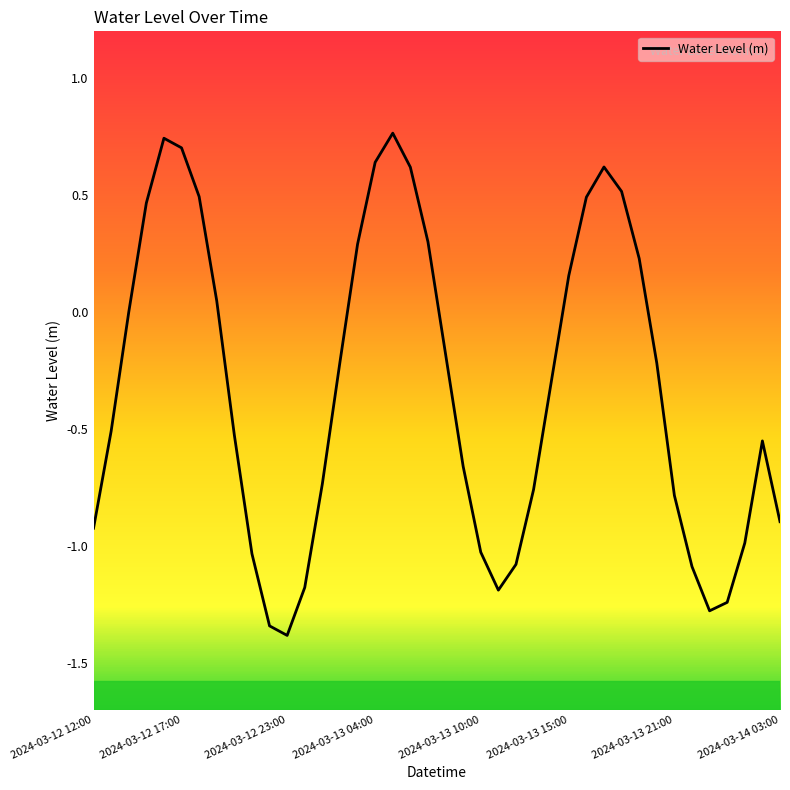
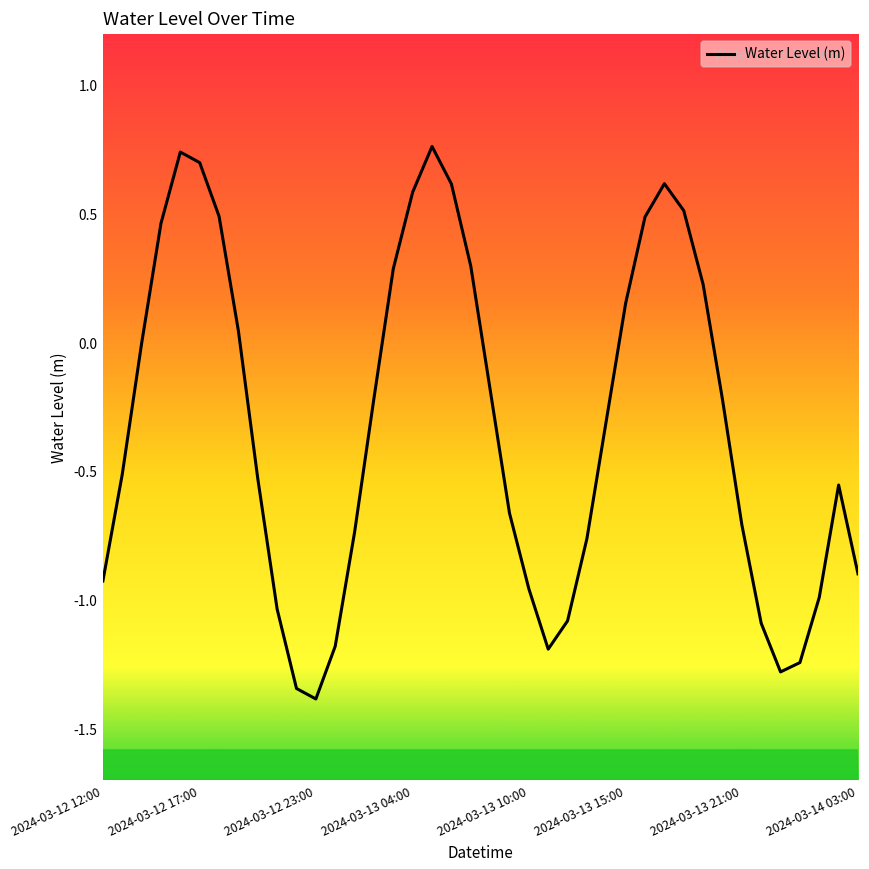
2024-03-13 04:00: 0.64 -> 0.59
2024-03-13 10:00: -1.03 -> -0.95
2024-03-13 21:00: -0.78 -> -0.71
